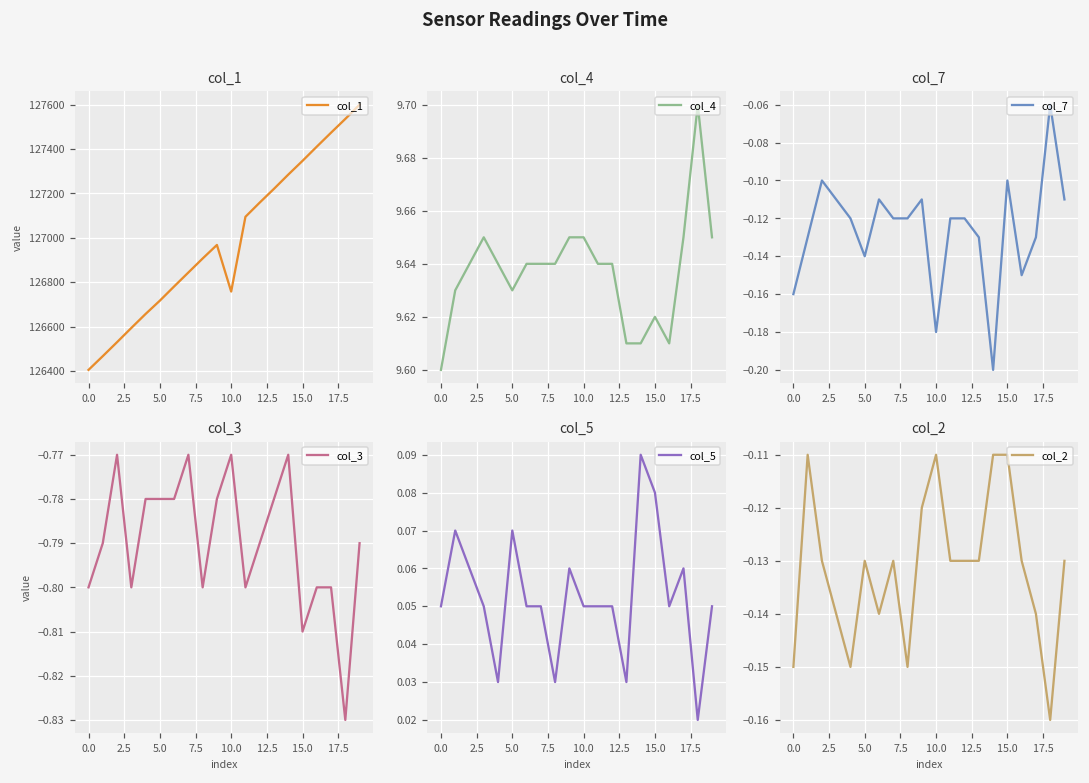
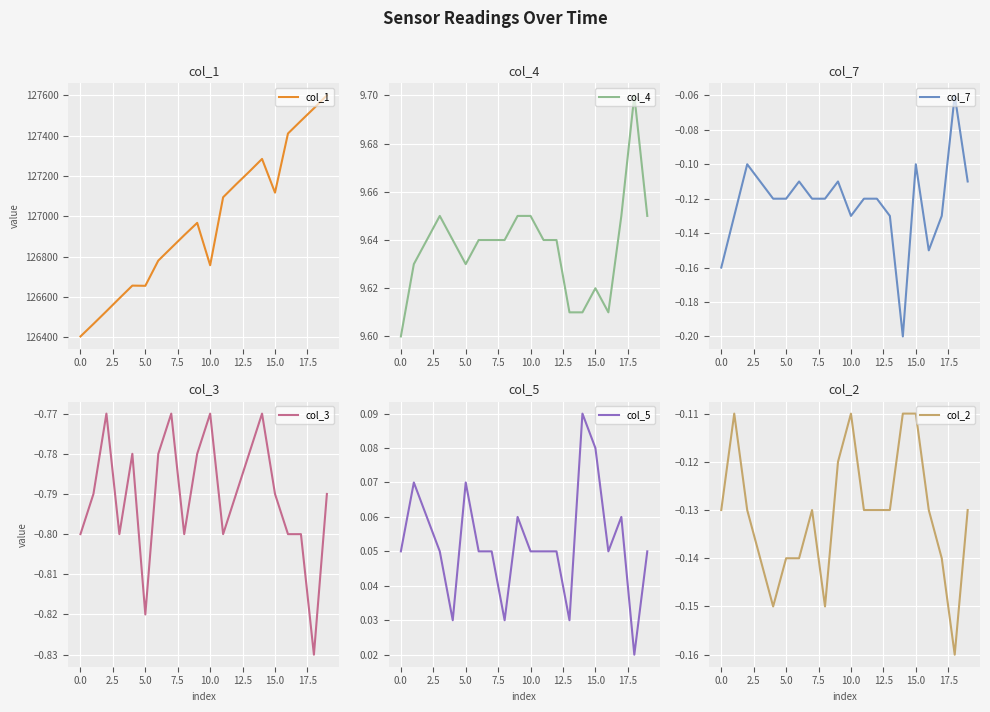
col_1, 5.0: 126720 -> 126660
col_1, 15.0: 127350 -> 127120
col_7, 5.0: -0.14 -> -0.12
col_7, 10.0: -0.18 -> -0.13
col_3, 5.0: -0.78 -> -0.82
col_3, 15.0: -0.81 -> -0.79
col_2, 0.0: -0.15 -> -0.13
col_2, 5.0: -0.13 -> -0.14
